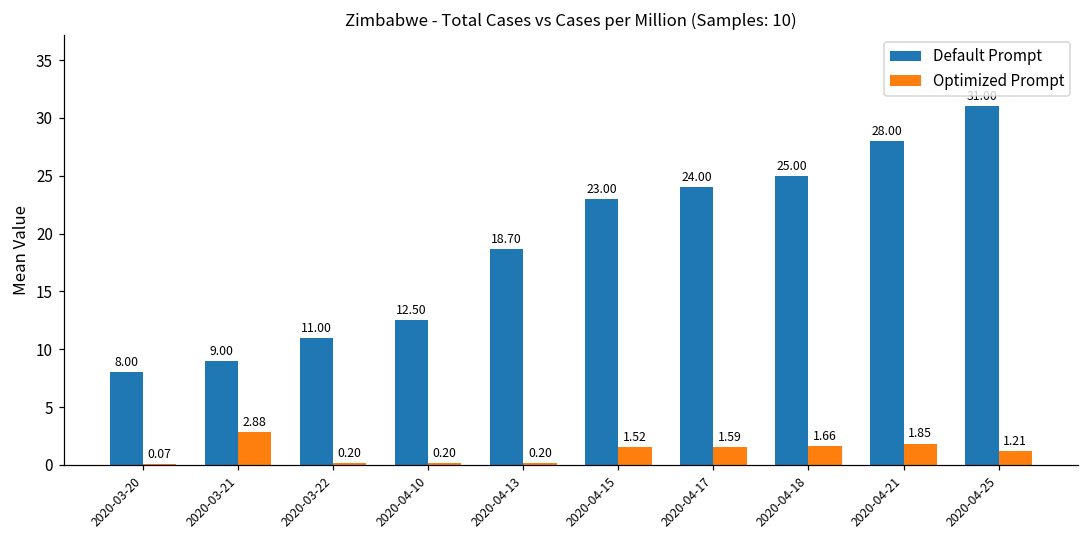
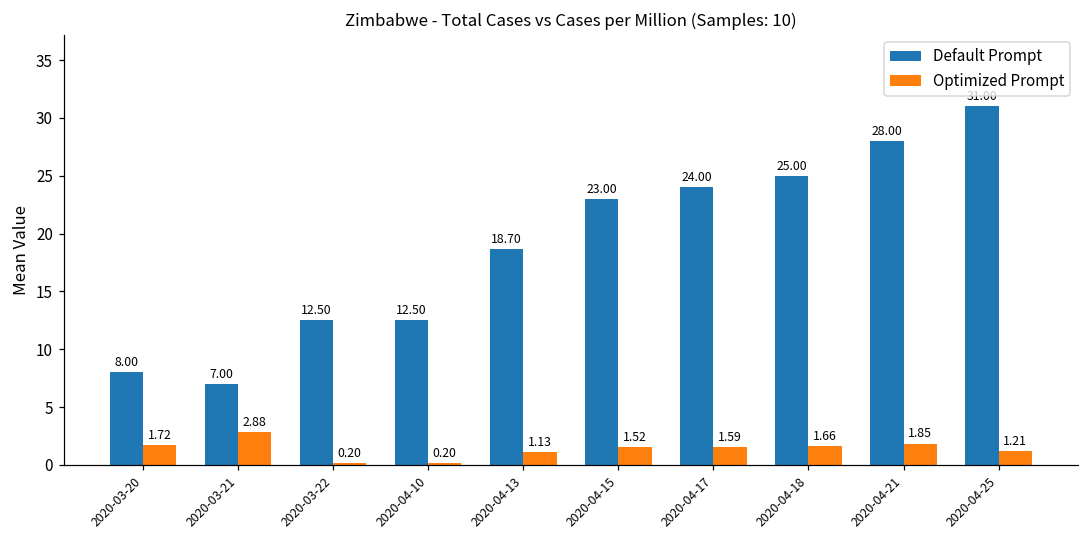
Optimized Prompt, 2020-03-20: 0.07 -> 1.72
Default Prompt, 2020-03-21: 9.00 -> 7.00
Default Prompt, 2020-03-22: 11.00 -> 12.50
Optimized Prompt, 2020-04-13: 0.20 -> 1.13
